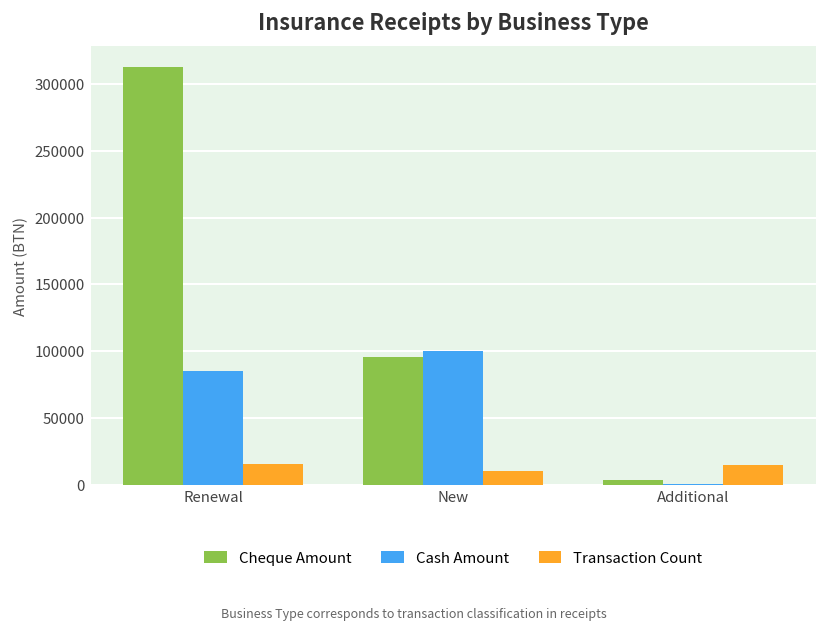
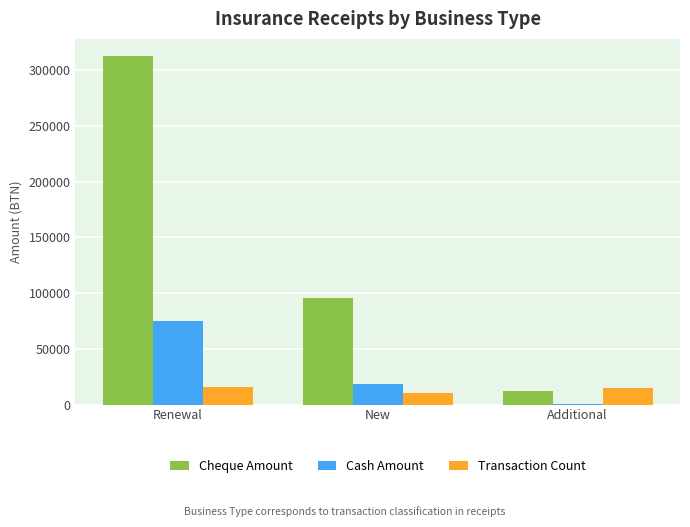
Cash Amount, Renewal: 85000 -> 75000
Cash Amount, New: 100000 -> 19000
Cheque Amount, Additional: 4000 -> 12000
